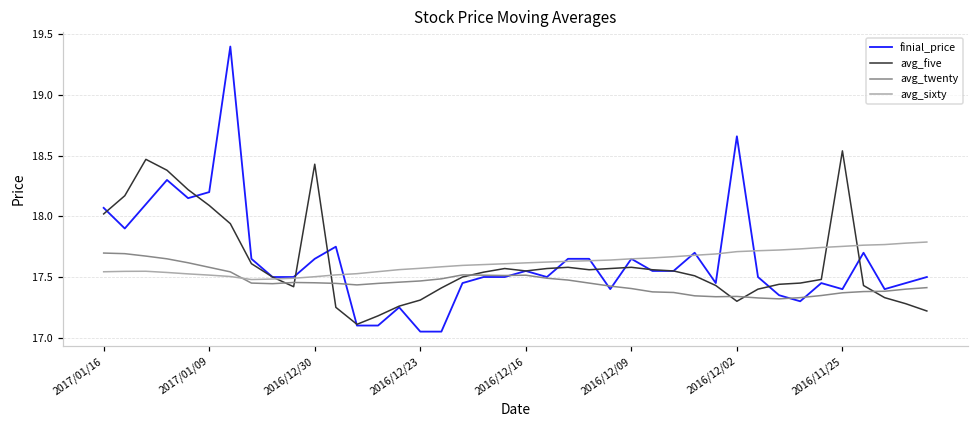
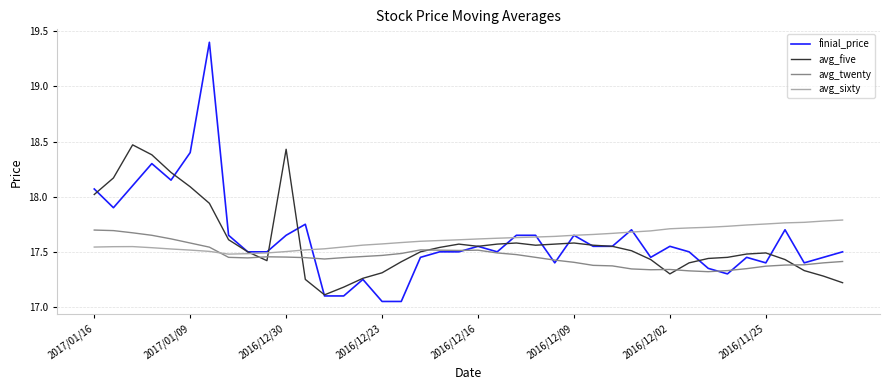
finial_price, 2017/01/09: 18.2 -> 18.4
finial_price, 2016/12/02: 18.66 -> 17.55
avg_five, 2016/11/25: 18.54 -> 17.49
